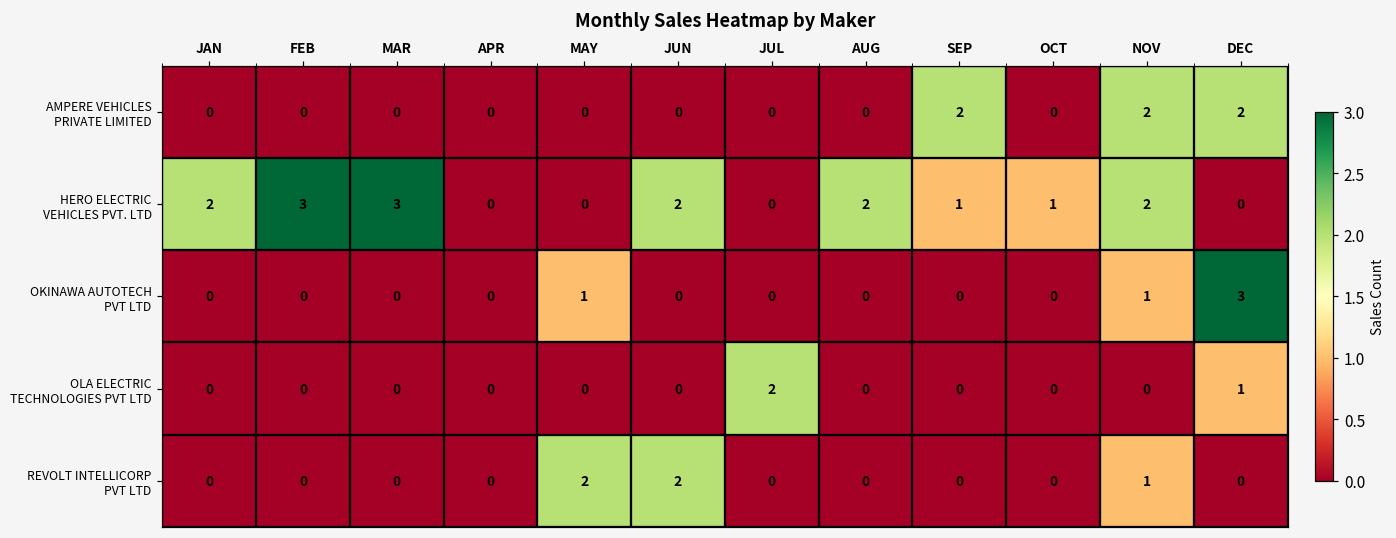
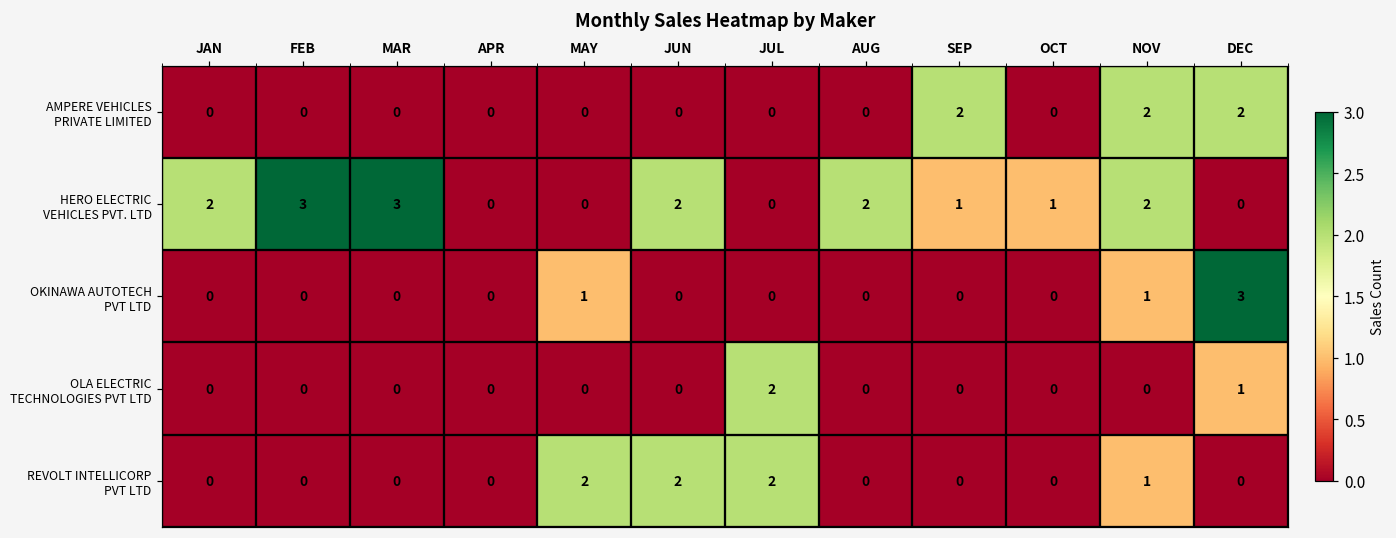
REVOLT INTELLICORP PVT LTD, JUL: 0 -> 2
